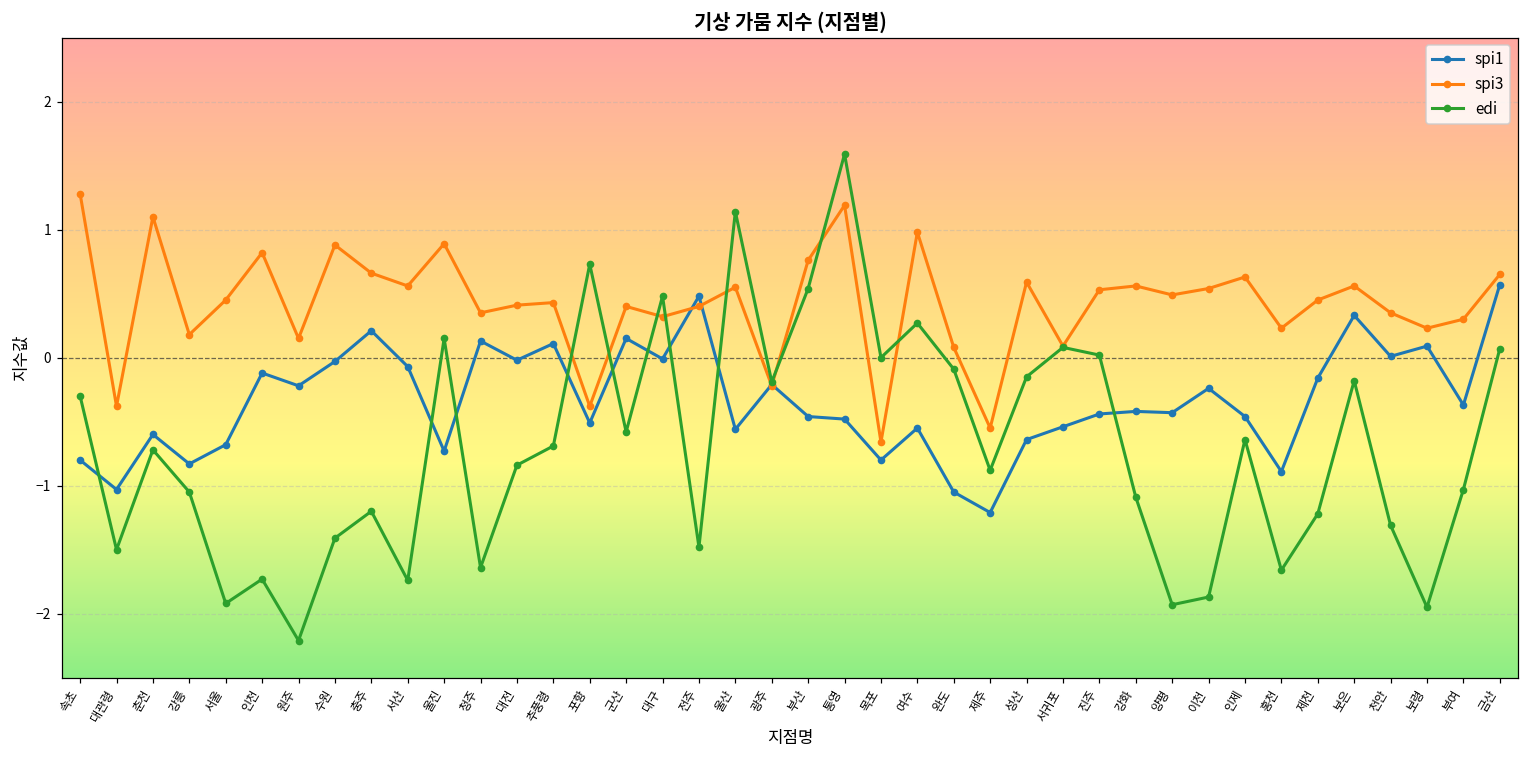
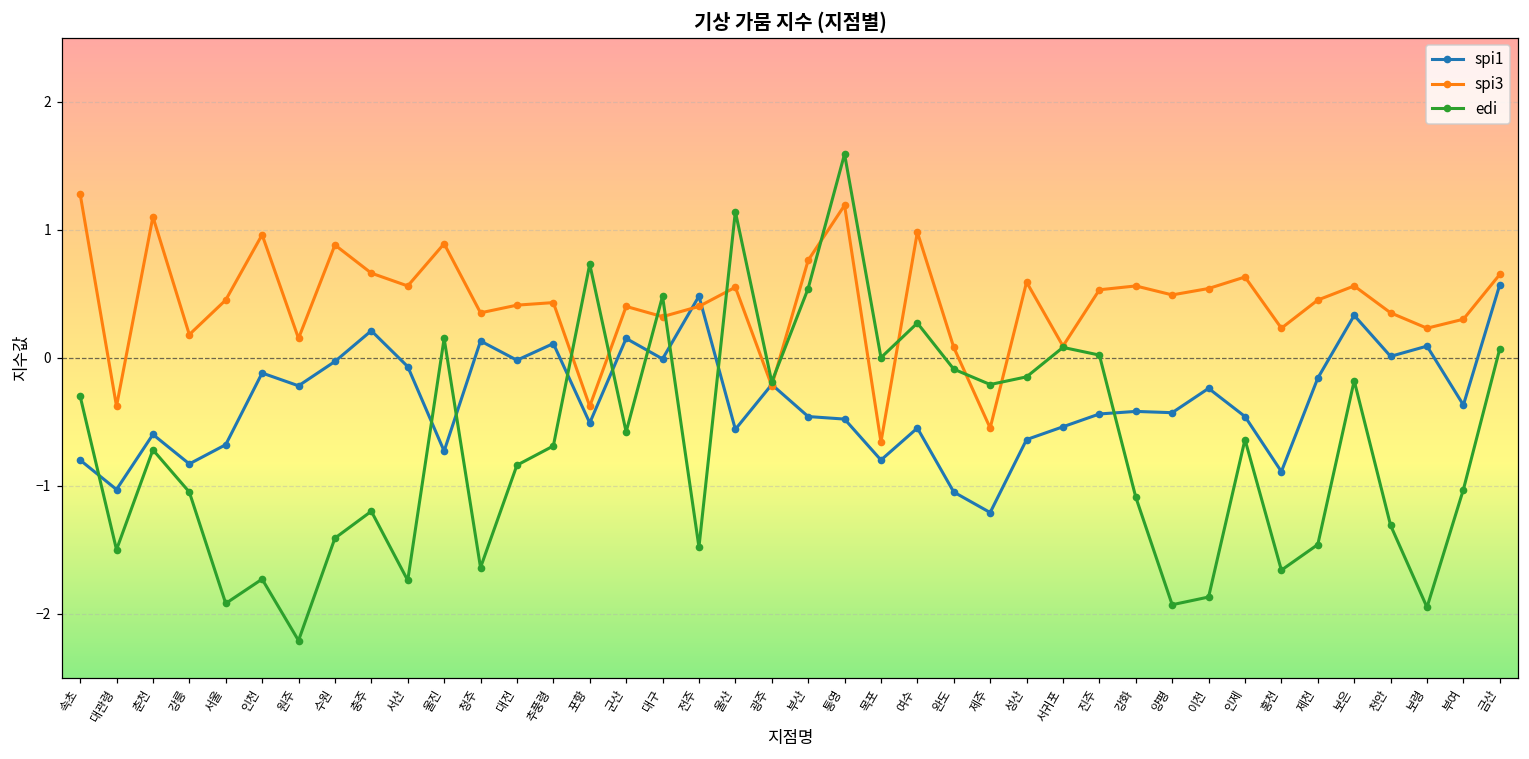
spi3, 인천: 0.82 -> 0.96
edi, 제주: -0.88 -> -0.21
edi, 제천: -1.22 -> -1.46
